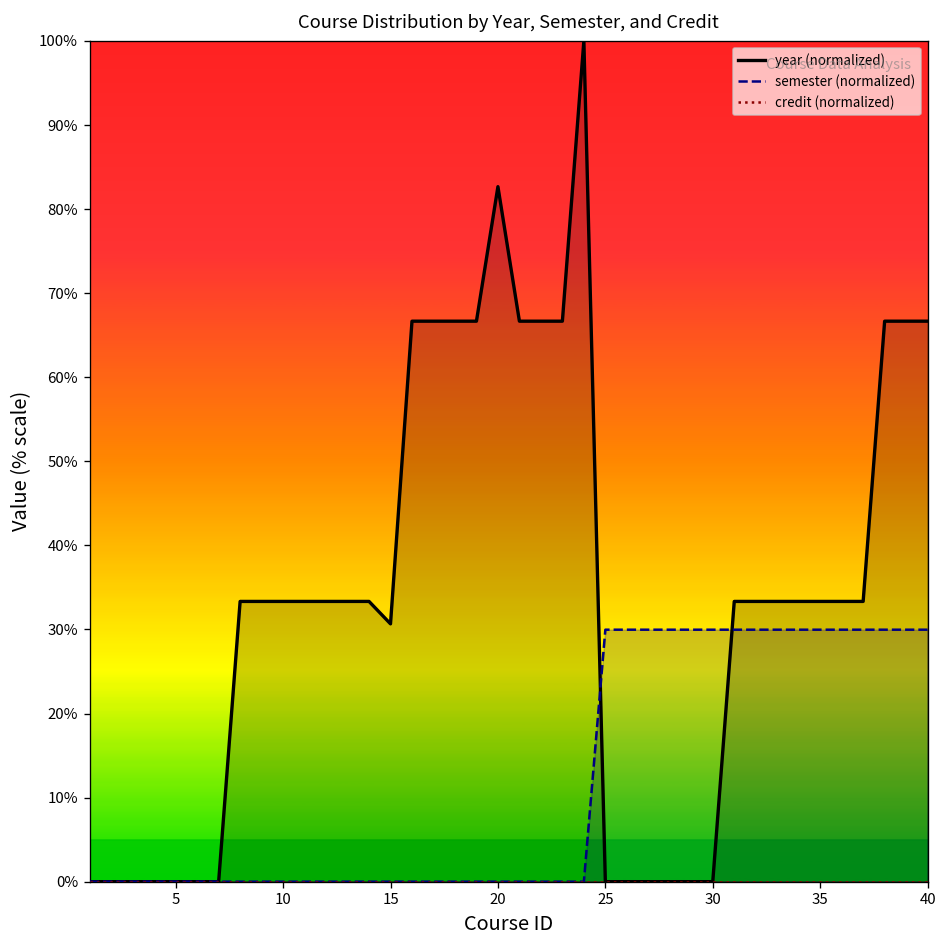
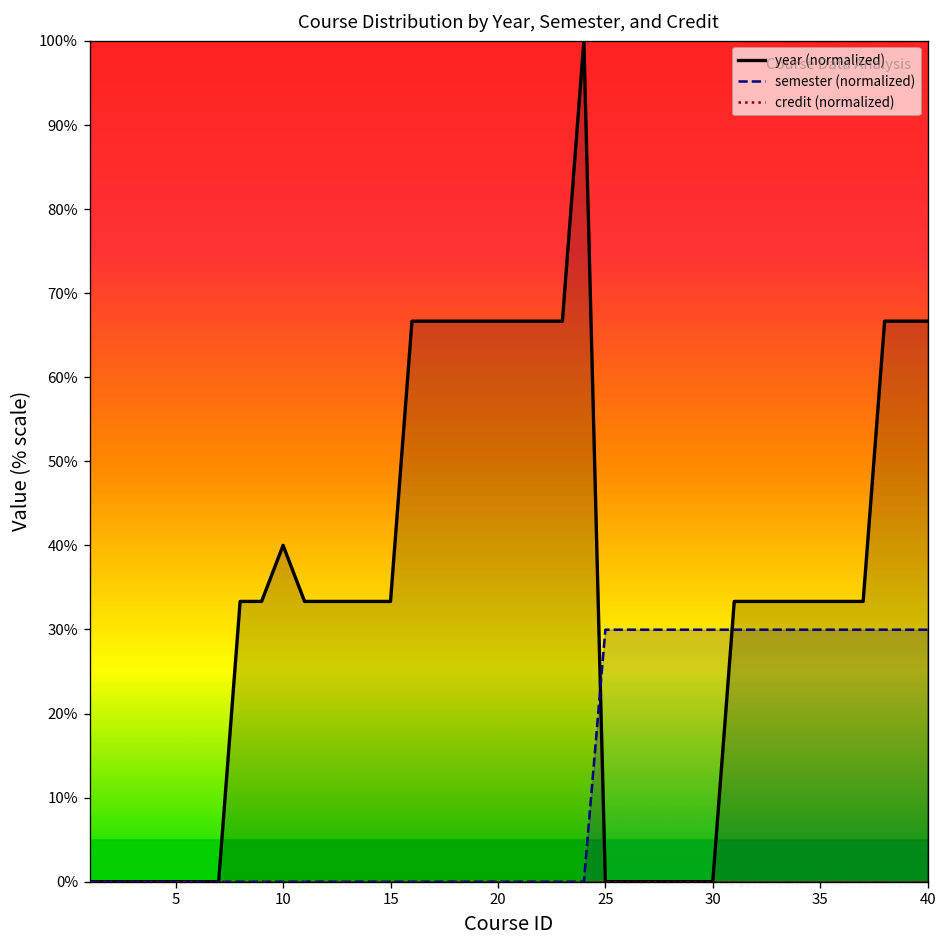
year (normalized), 10: 33% -> 40%
year (normalized), 15: 31% -> 33%
year (normalized), 20: 83% -> 67%
